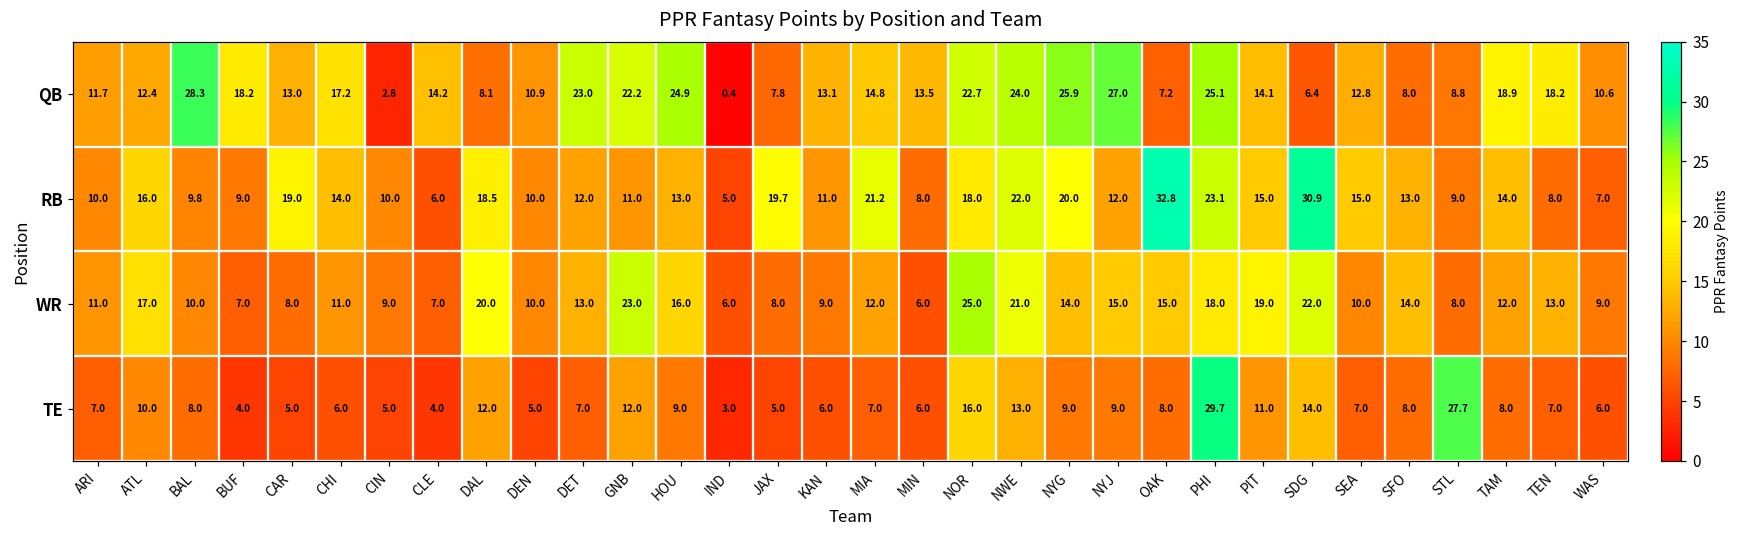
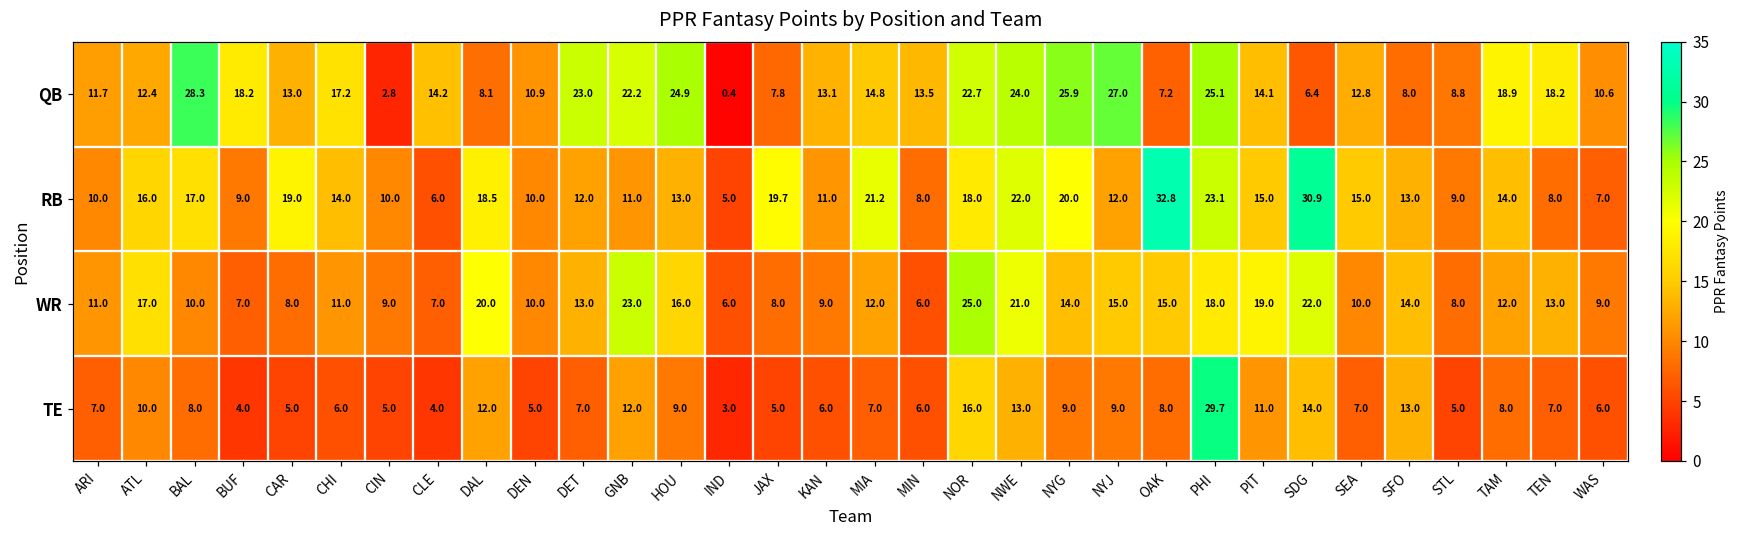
RB, BAL: 9.8 -> 17.0
TE, SFO: 8.0 -> 13.0
TE, STL: 27.7 -> 5.0
